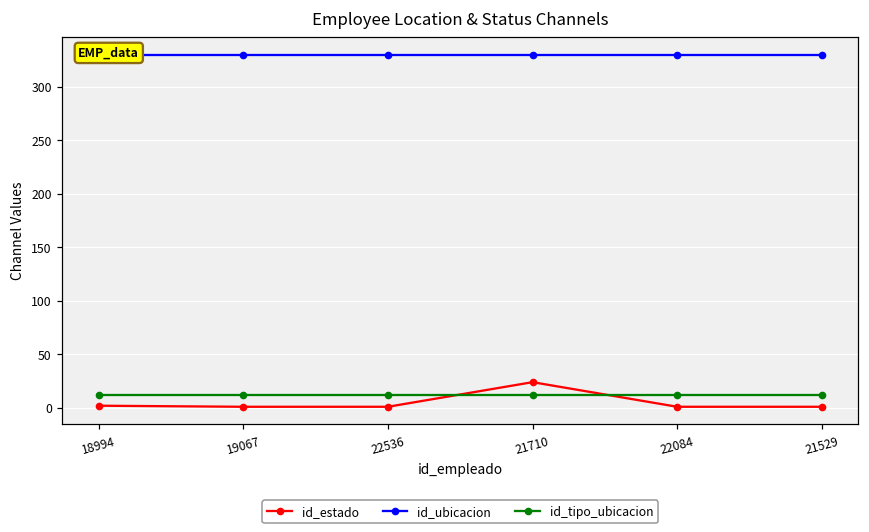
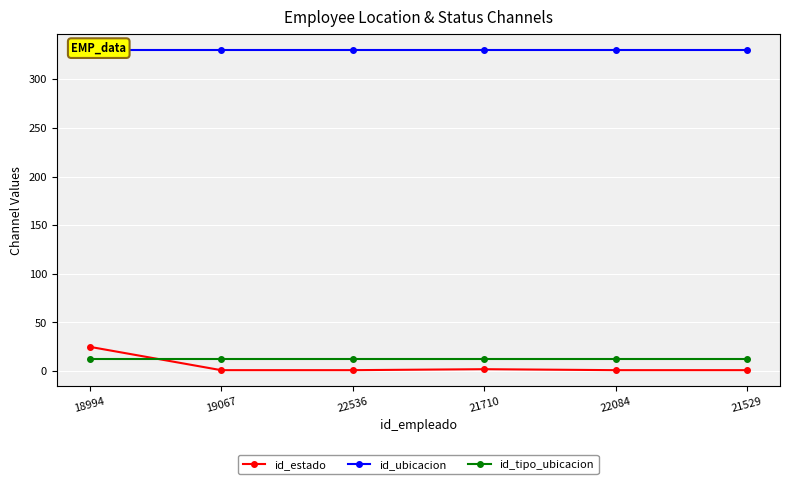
id_estado, 18994: 0 -> 30
id_estado, 21710: 20 -> 0
